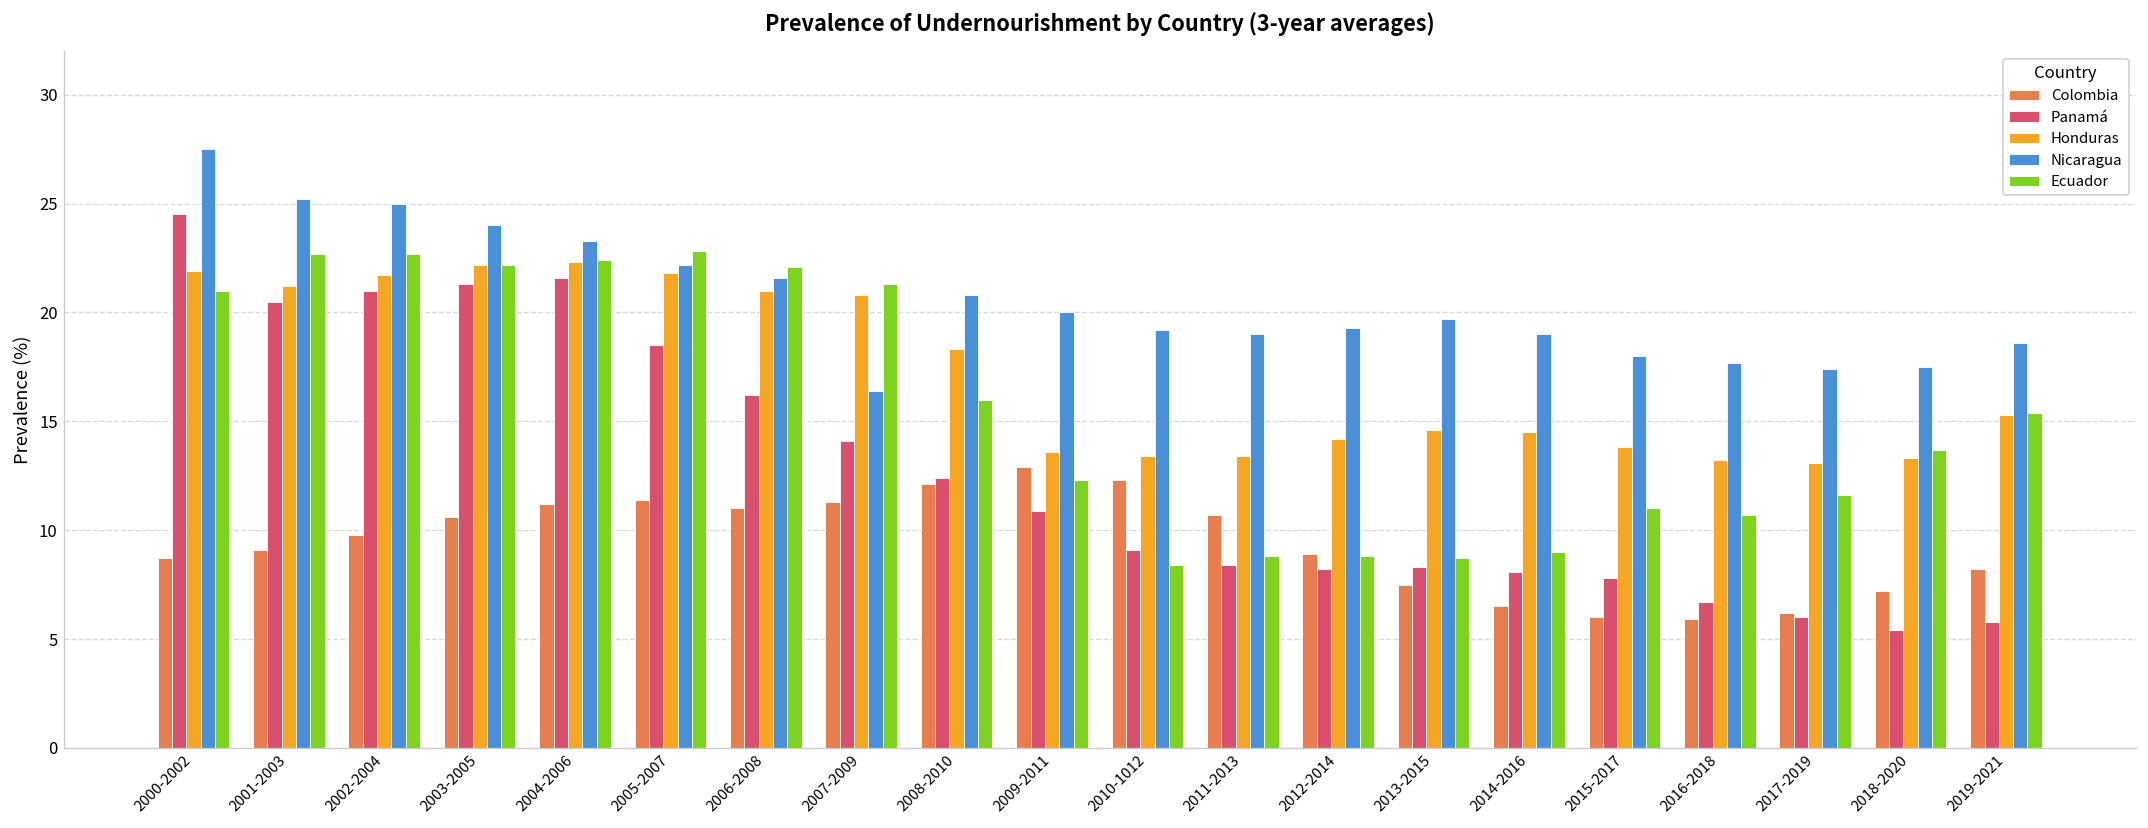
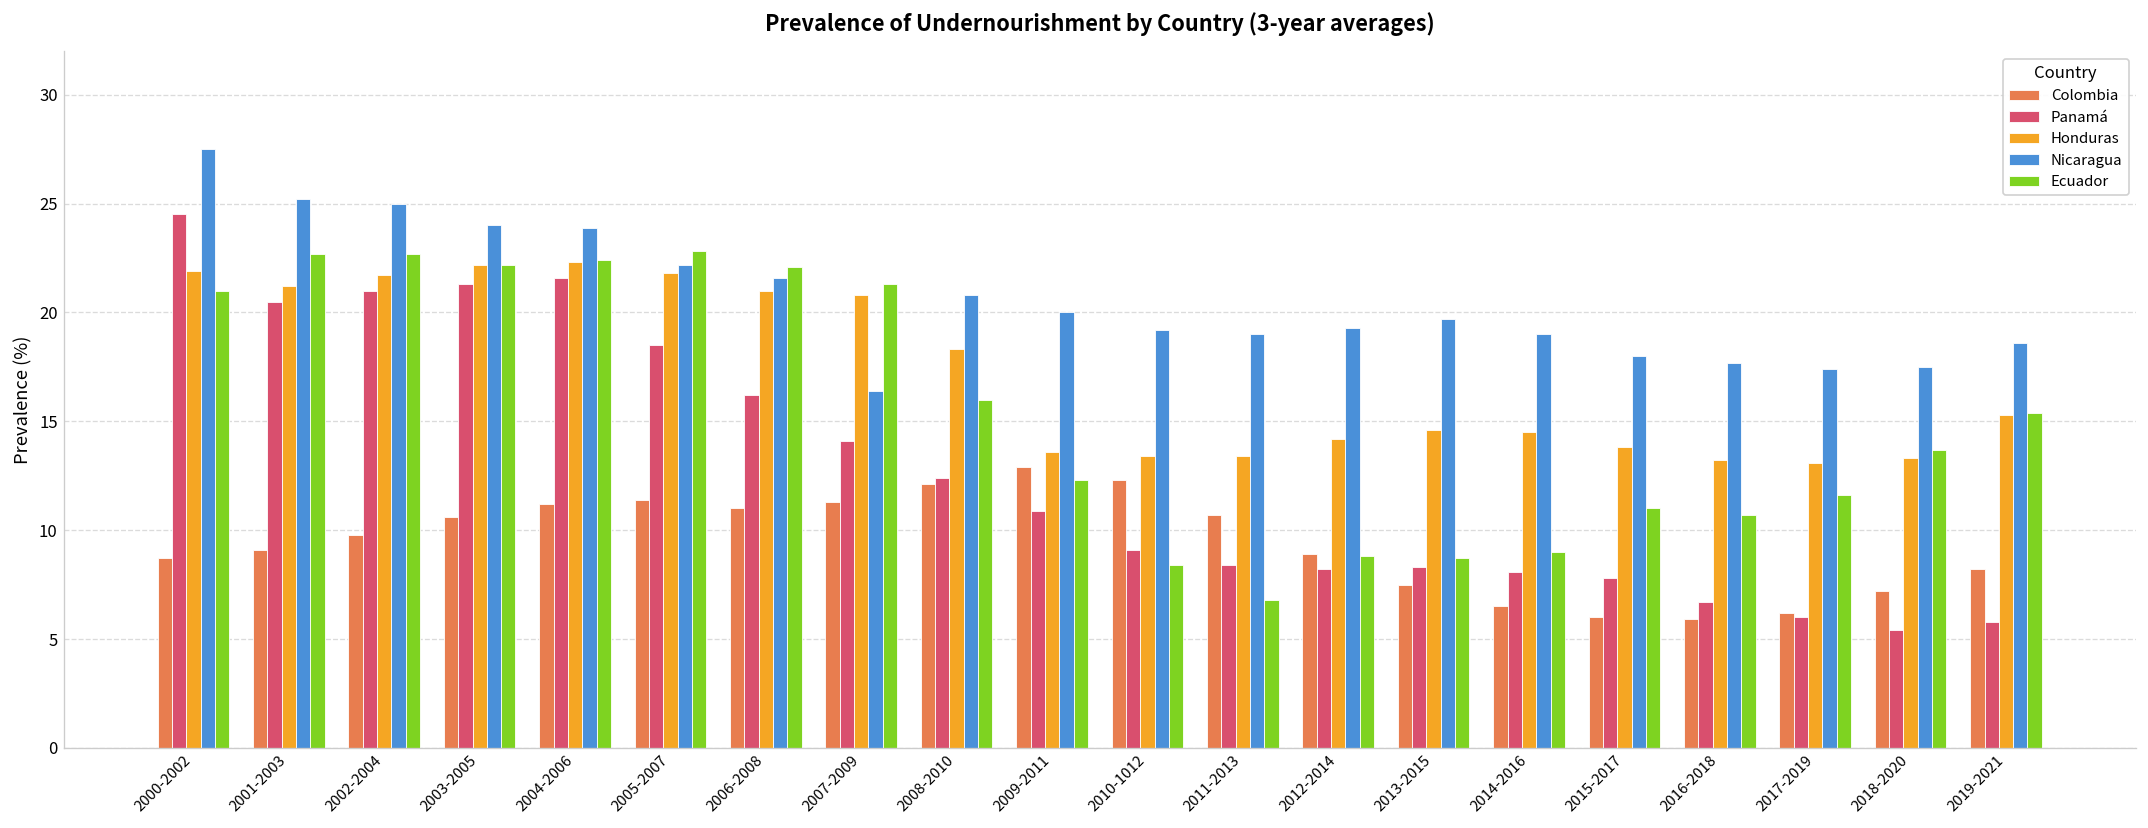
Nicaragua, 2004-2006: 23.3 -> 23.9
Ecuador, 2011-2013: 8.8 -> 6.8
